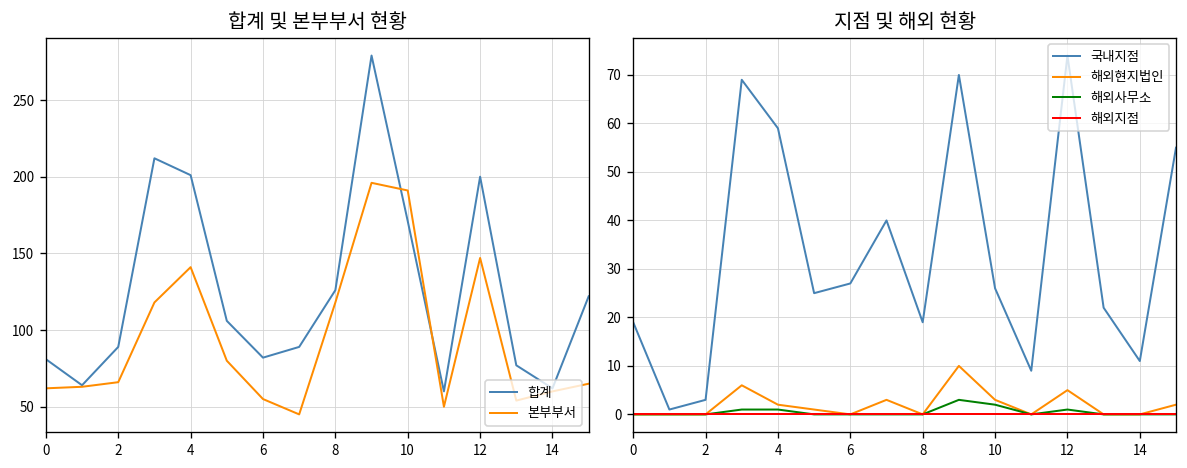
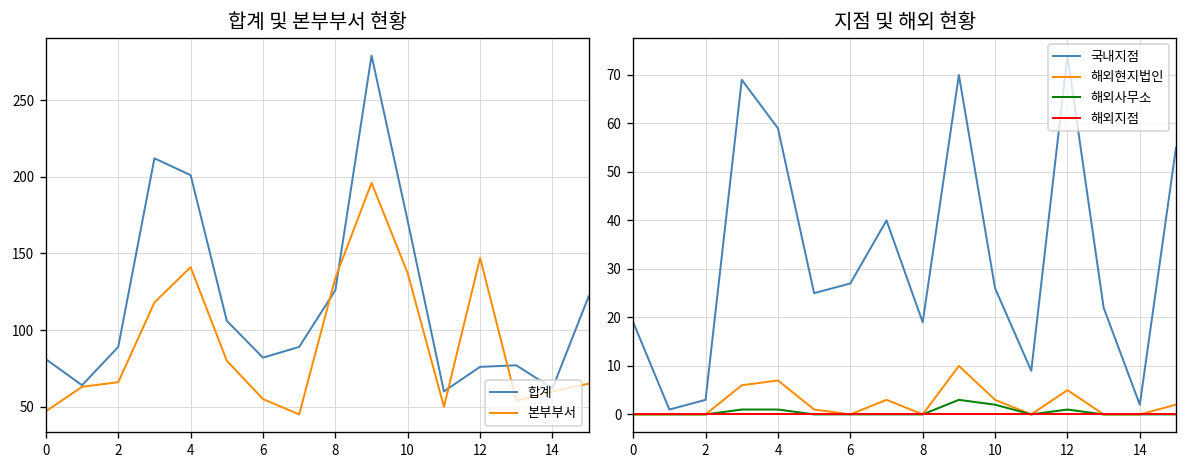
합계 및 본부부서 현황, 본부부서, 0: 62 -> 47
합계 및 본부부서 현황, 본부부서, 8: 118 -> 134
합계 및 본부부서 현황, 본부부서, 10: 191 -> 137
합계 및 본부부서 현황, 합계, 12: 200 -> 76
지점 및 해외 현황, 해외현지법인, 4: 2 -> 7
지점 및 해외 현황, 국내지점, 14: 11 -> 2
